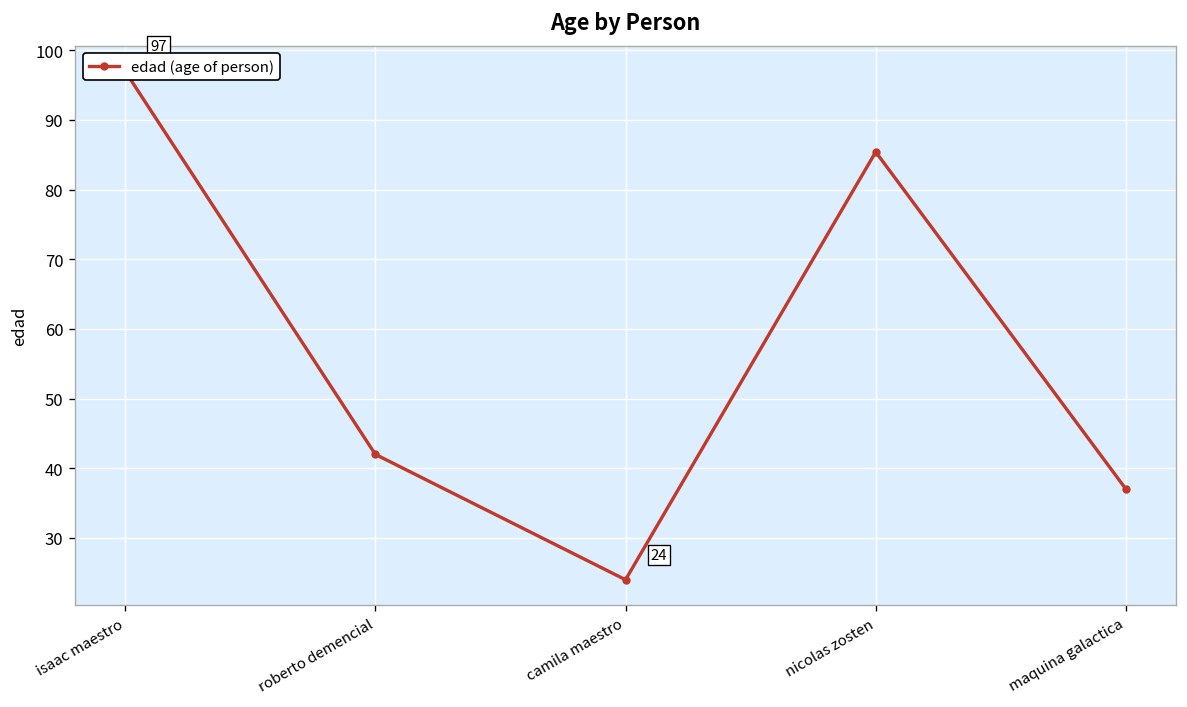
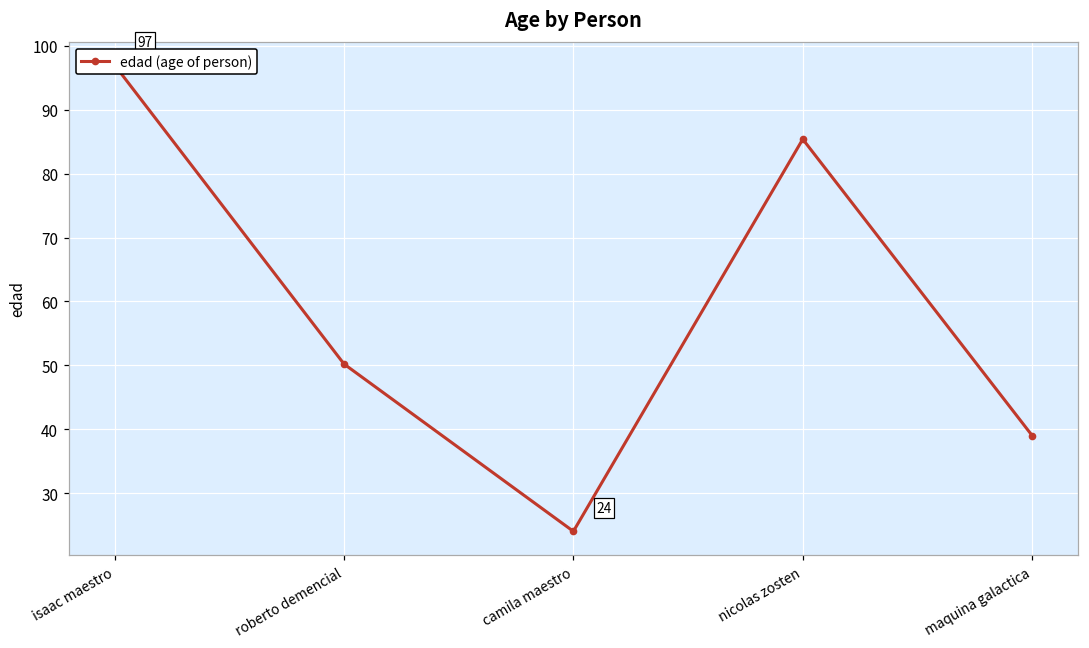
roberto demencial: 42 -> 50
maquina galactica: 37 -> 39
